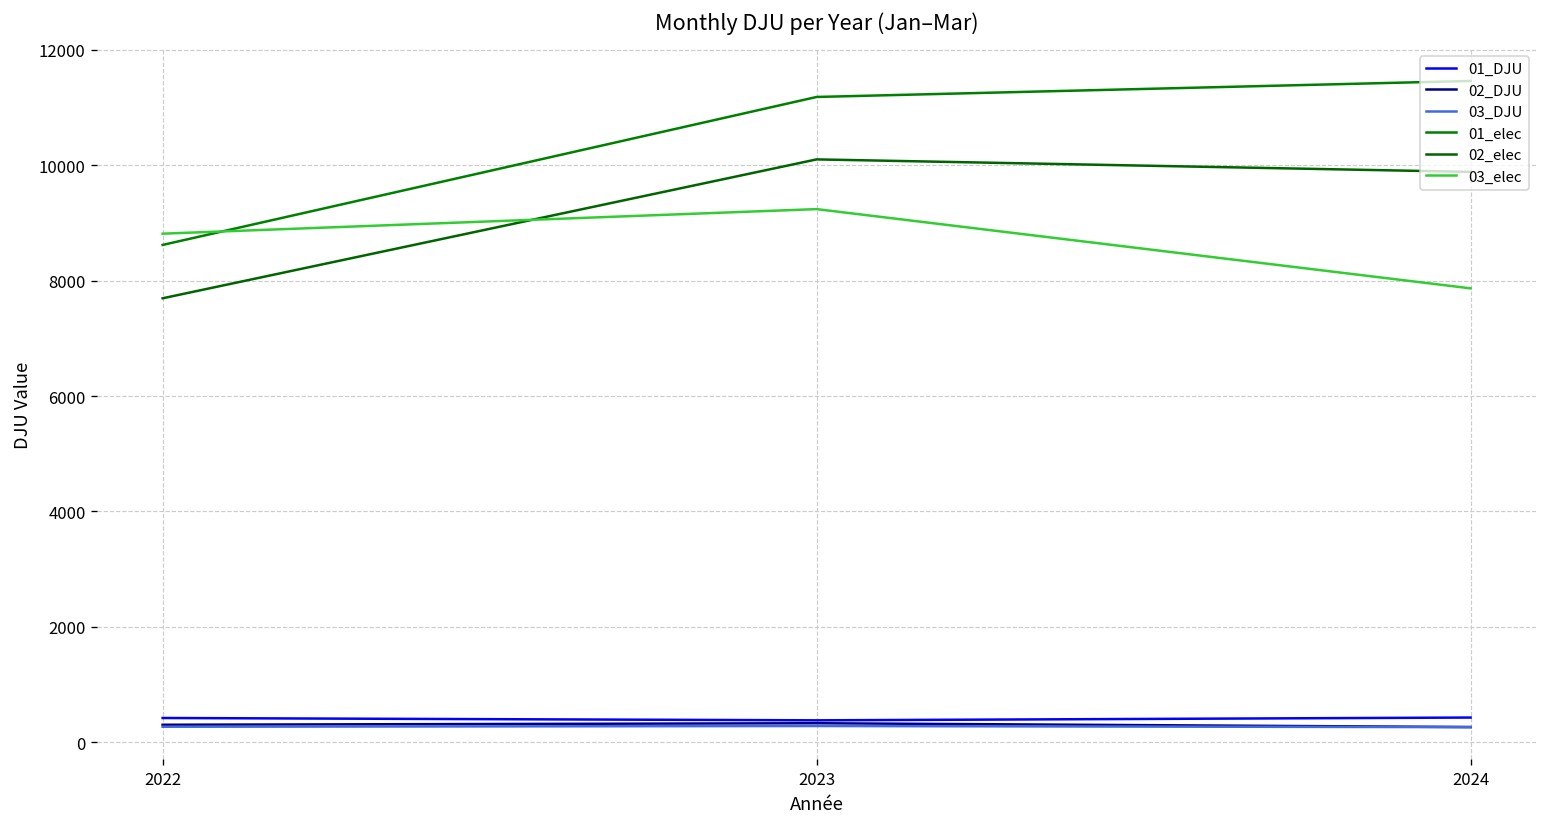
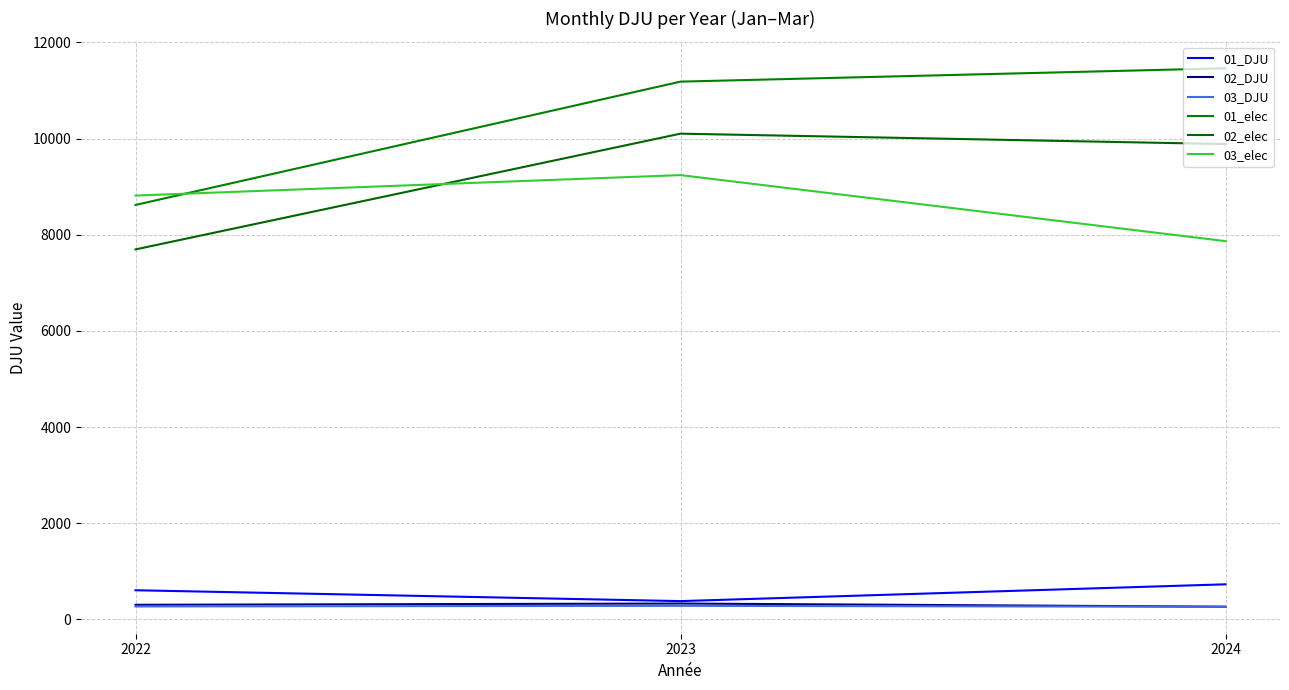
01_DJU, 2022: 400 -> 600
01_DJU, 2024: 400 -> 700
